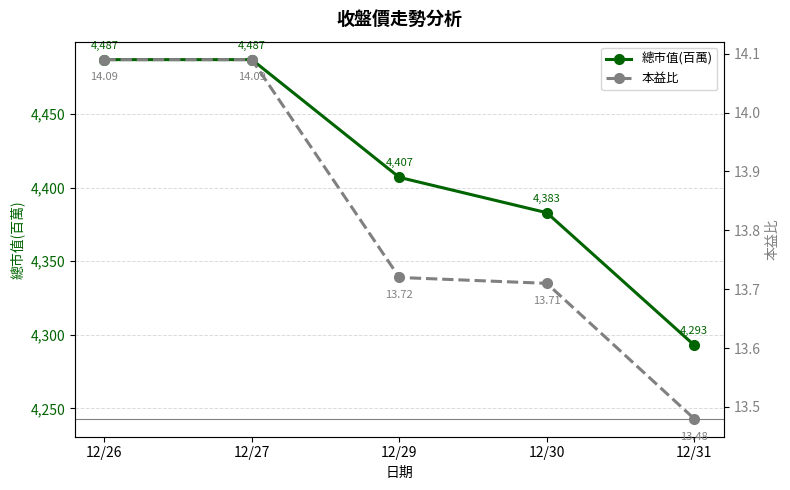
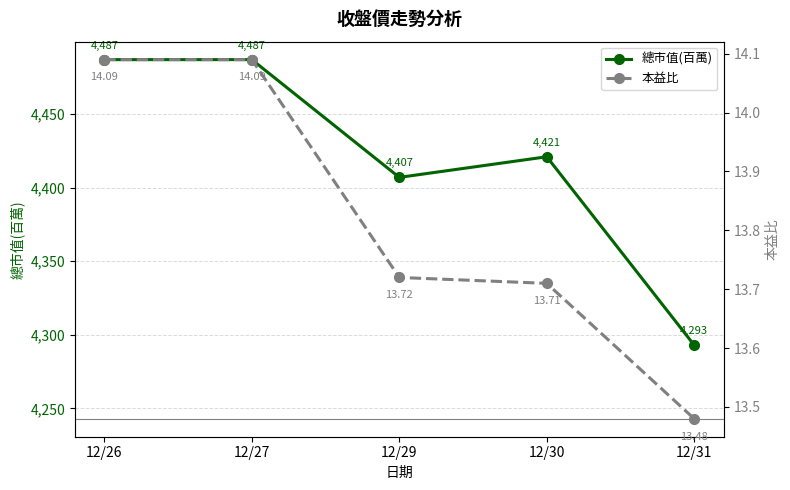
總市值(百萬), 12/30: 4,383 -> 4,421
